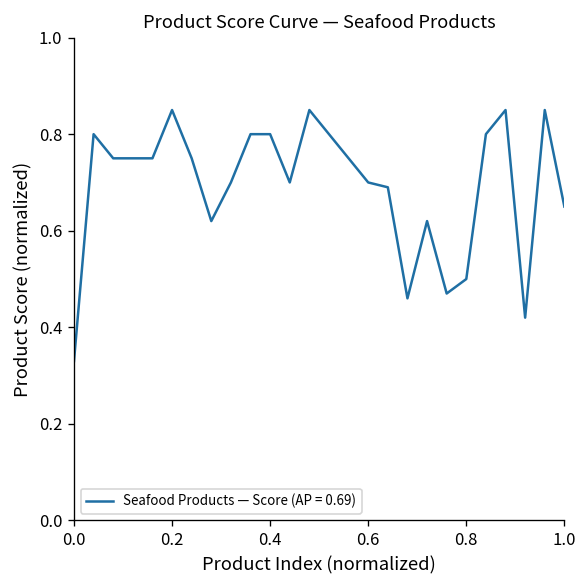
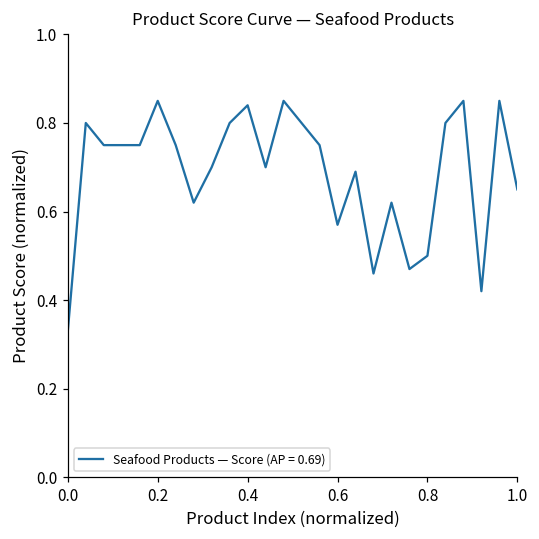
0.4: 0.80 -> 0.84
0.6: 0.70 -> 0.57
